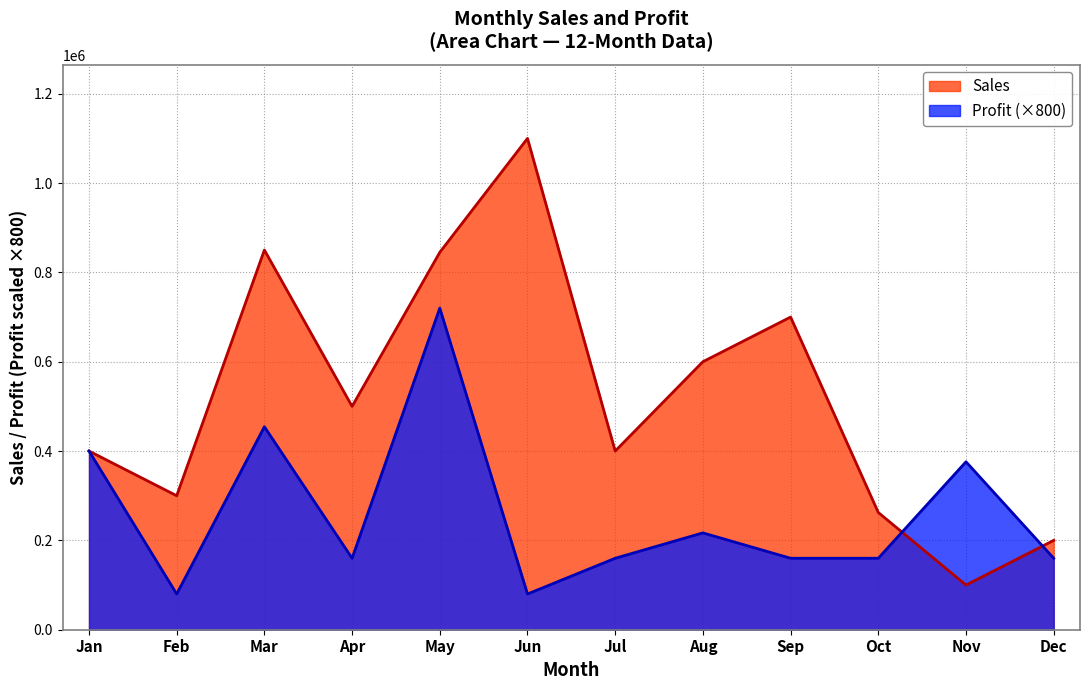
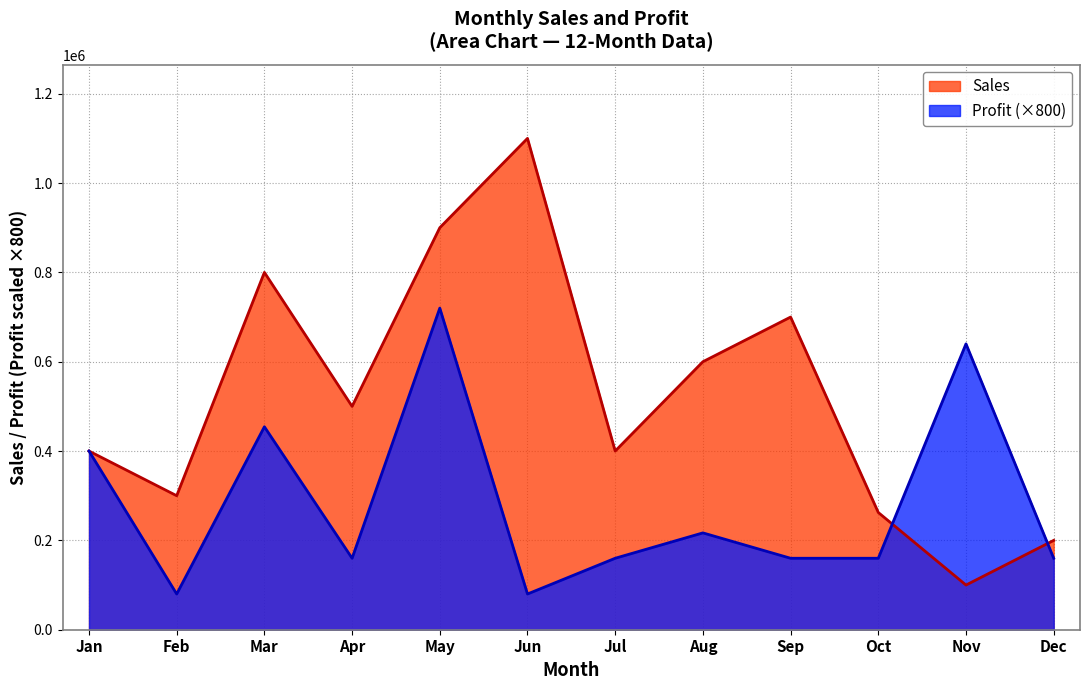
Sales, Mar: 850000 -> 800000
Sales, May: 840000 -> 900000
Profit (×800), Nov: 380000 -> 640000
